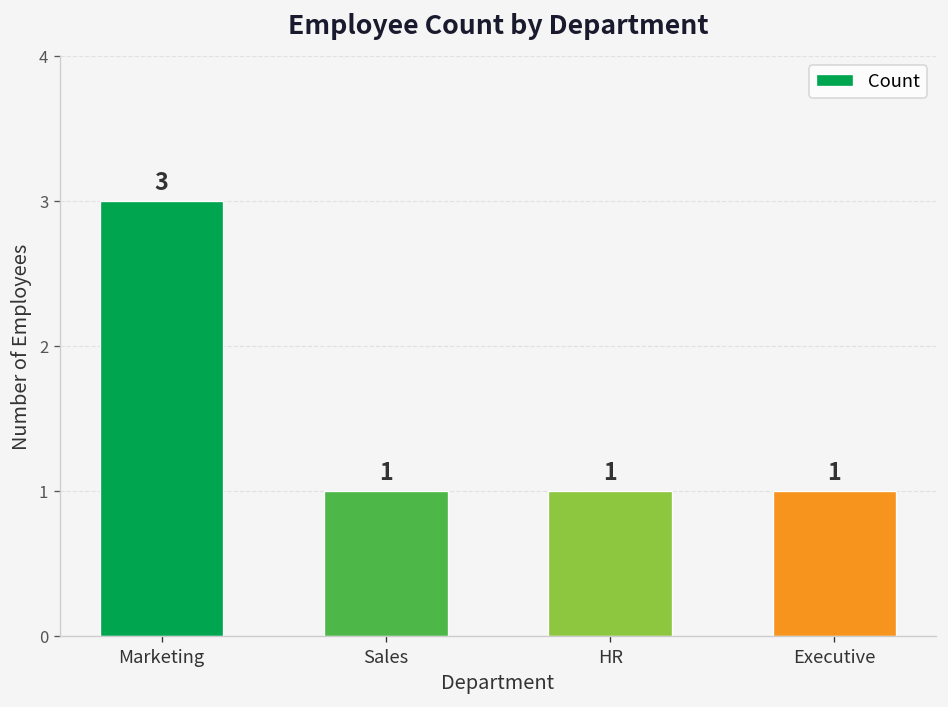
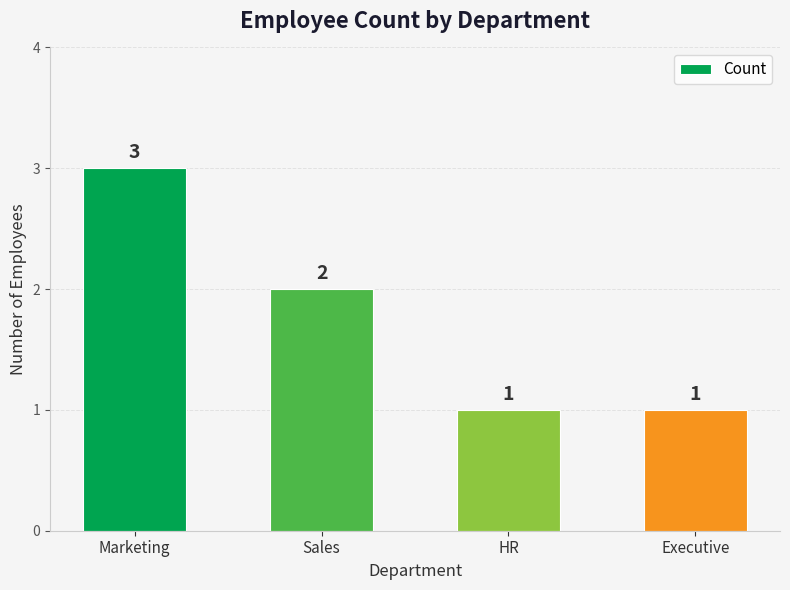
Sales: 1 -> 2
